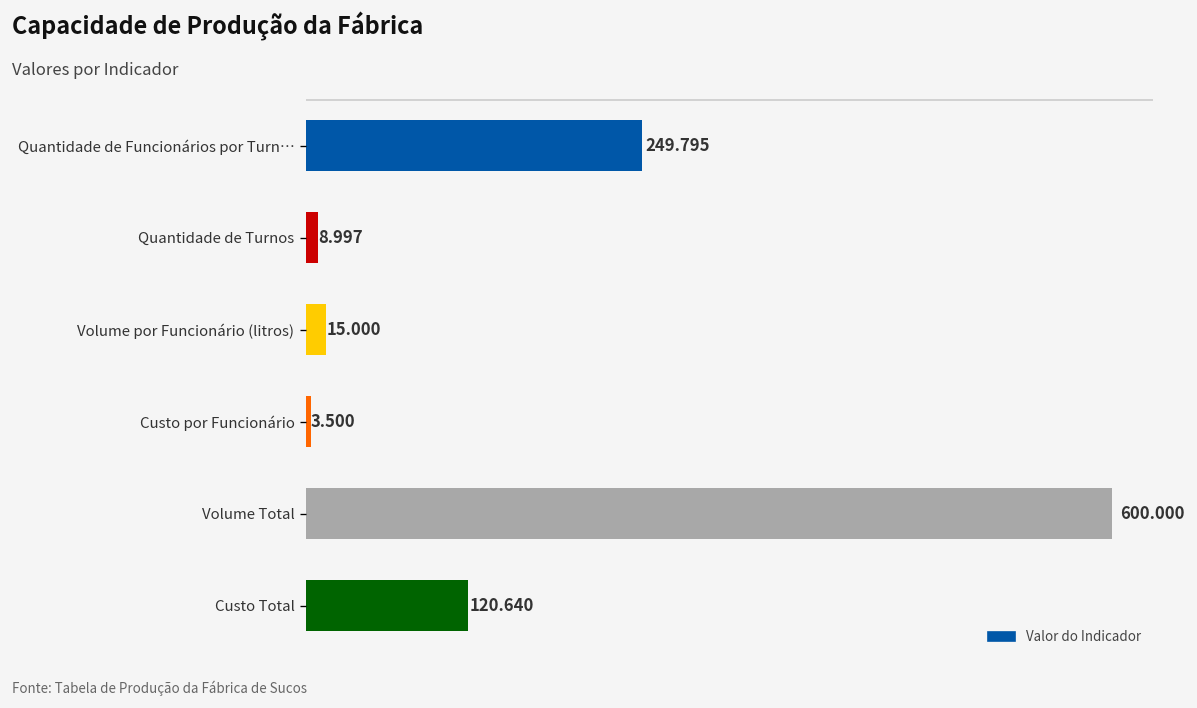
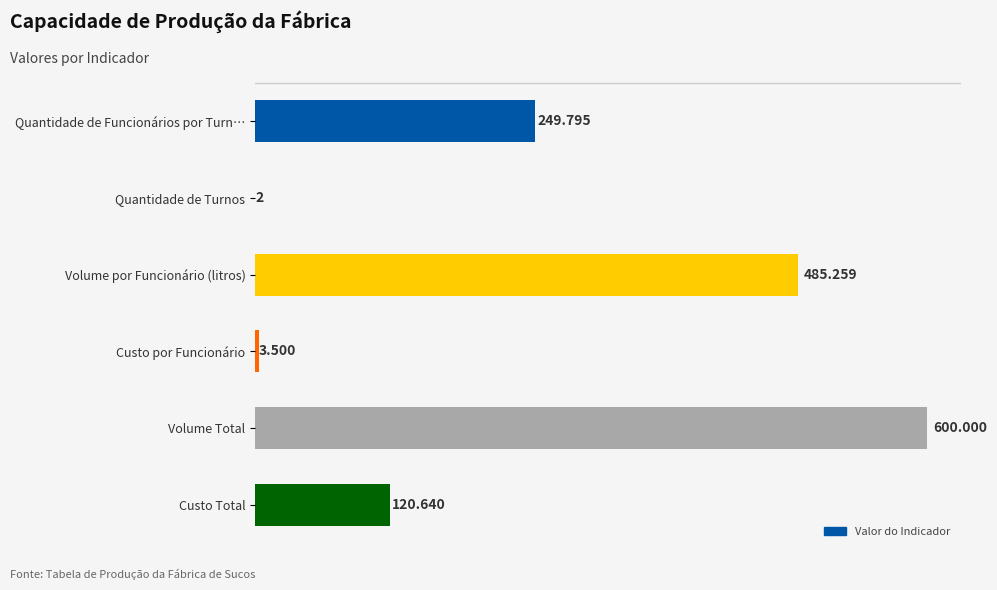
Quantidade de Turnos: 8.997 -> 2
Volume por Funcionário (litros): 15.000 -> 485.259
